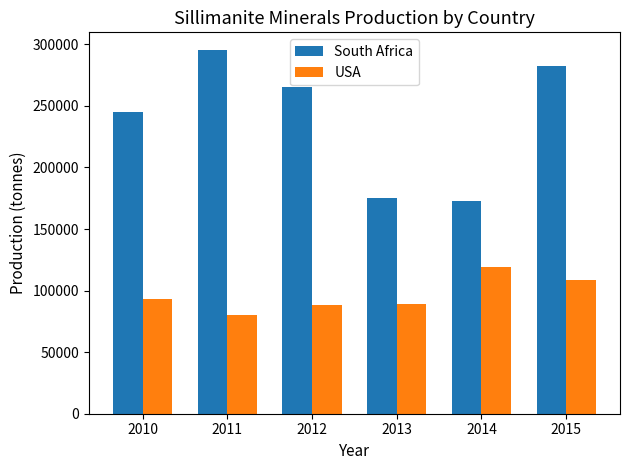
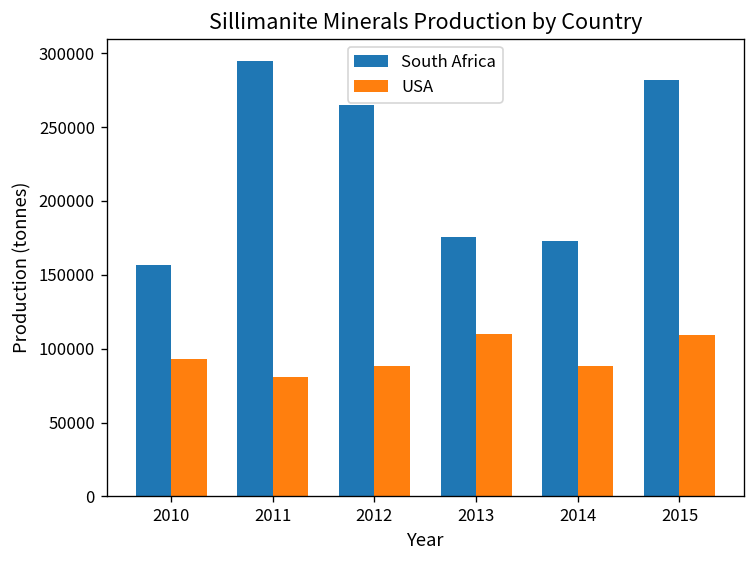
South Africa, 2010: 245000 -> 157000
USA, 2013: 89000 -> 110000
USA, 2014: 119000 -> 89000
